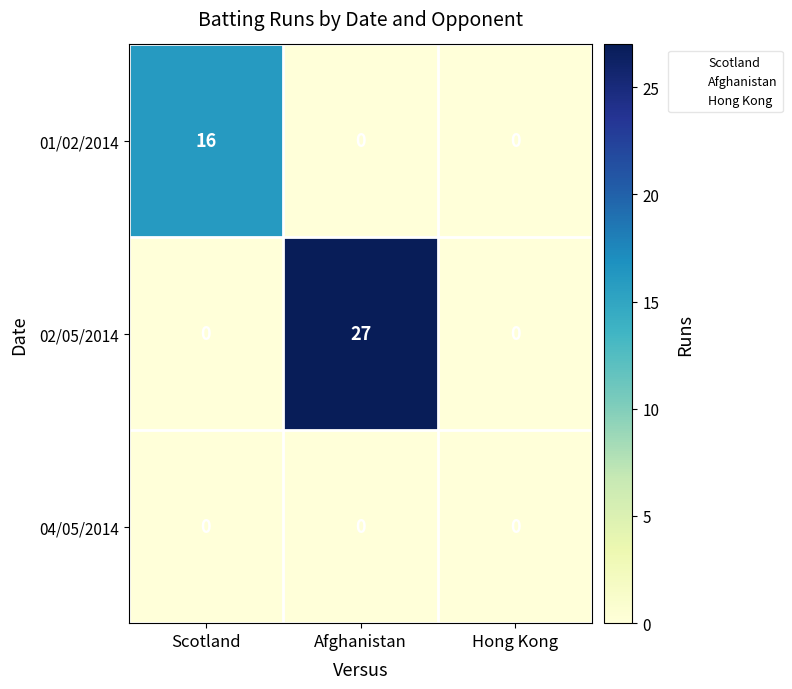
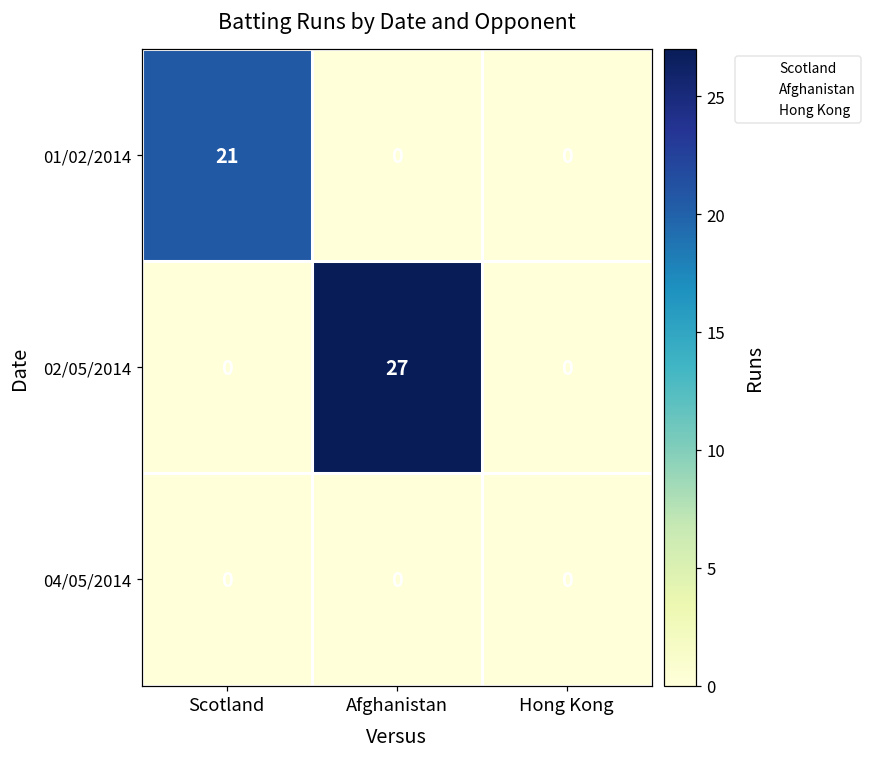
01/02/2014, Scotland: 16 -> 21
